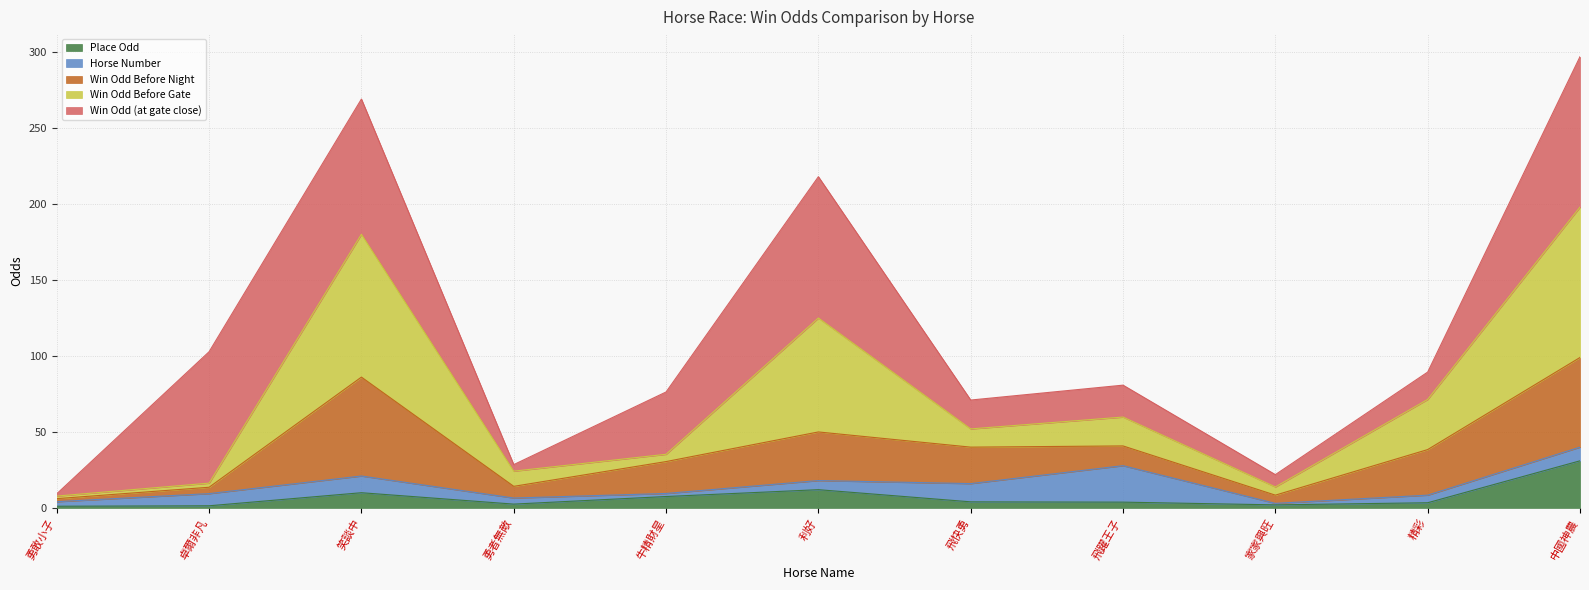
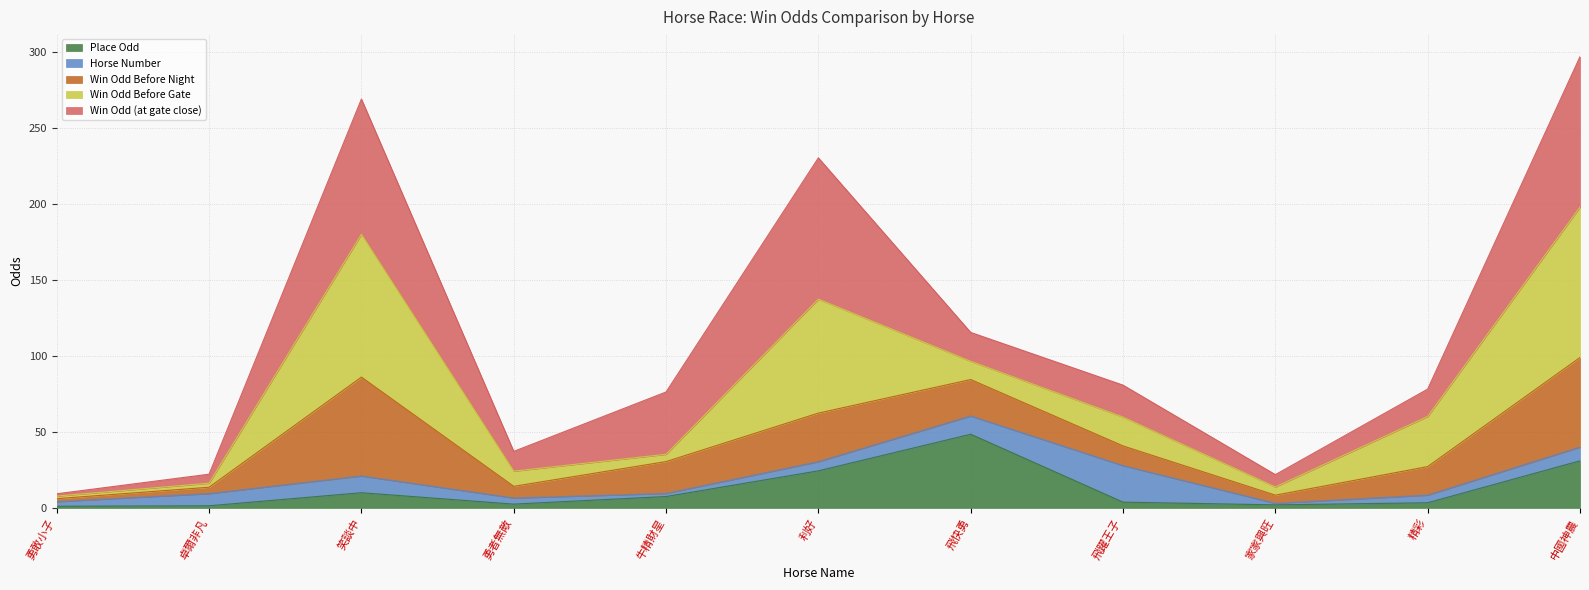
Win Odd (at gate close), 卓爾非凡: 87 -> 6
Win Odd (at gate close), 勇者無敵: 4 -> 13
Place Odd, 利好: 12 -> 24
Place Odd, 飛快勇: 4 -> 49
Win Odd Before Night, 精彩: 30 -> 19
